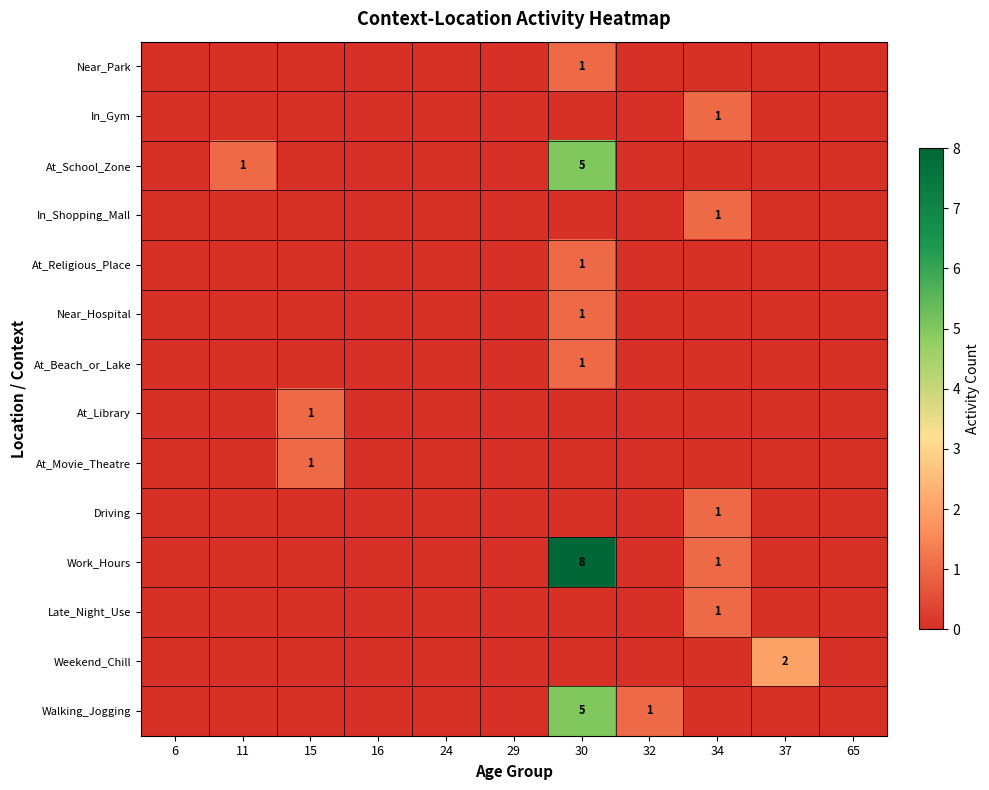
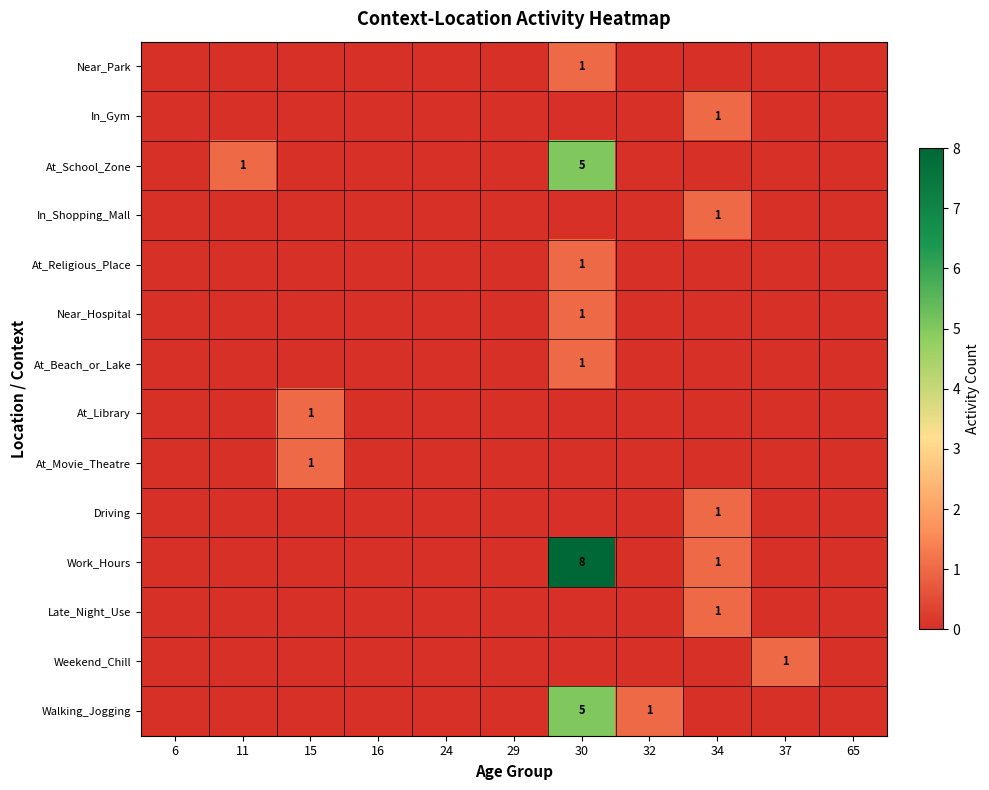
Weekend_Chill, 37: 2 -> 1
